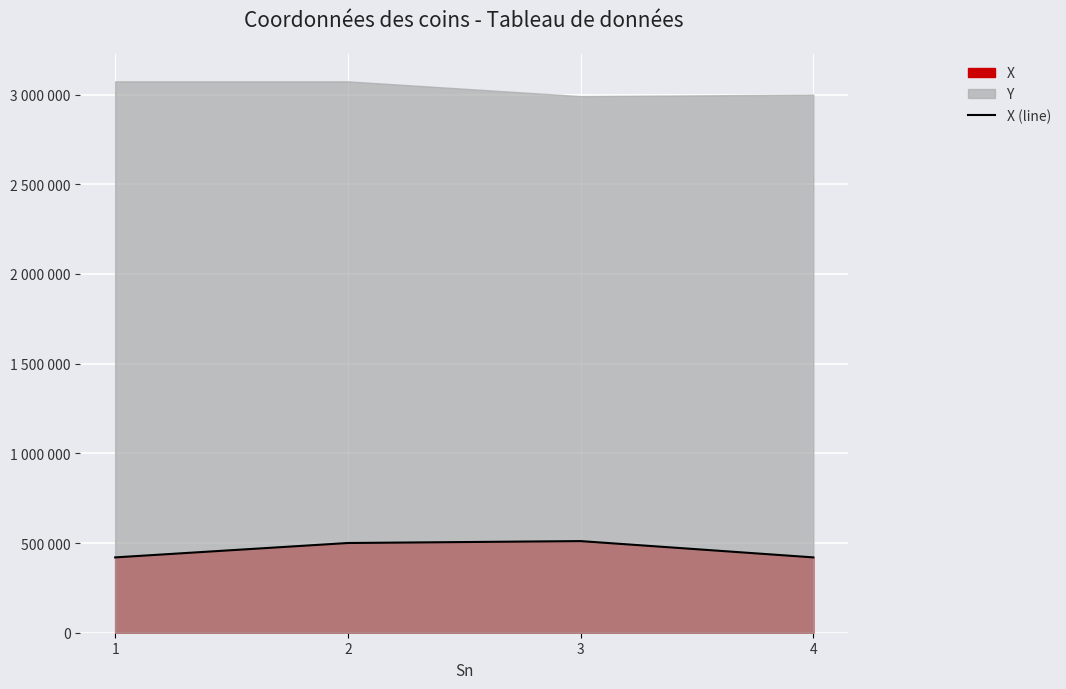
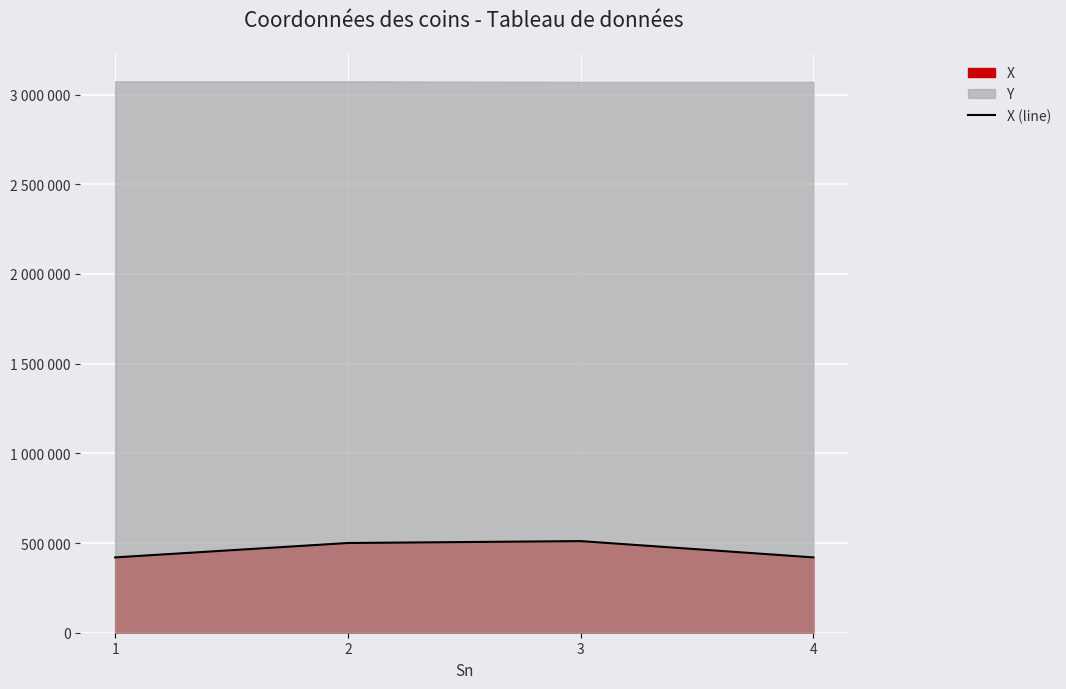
Y, 3: 2990000 -> 3070000
Y, 4: 3000000 -> 3070000
